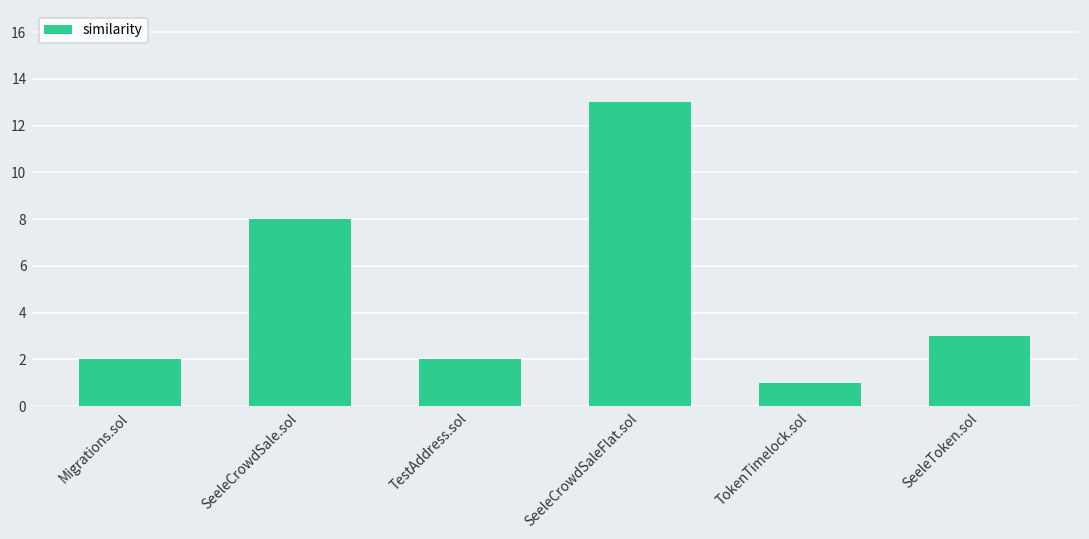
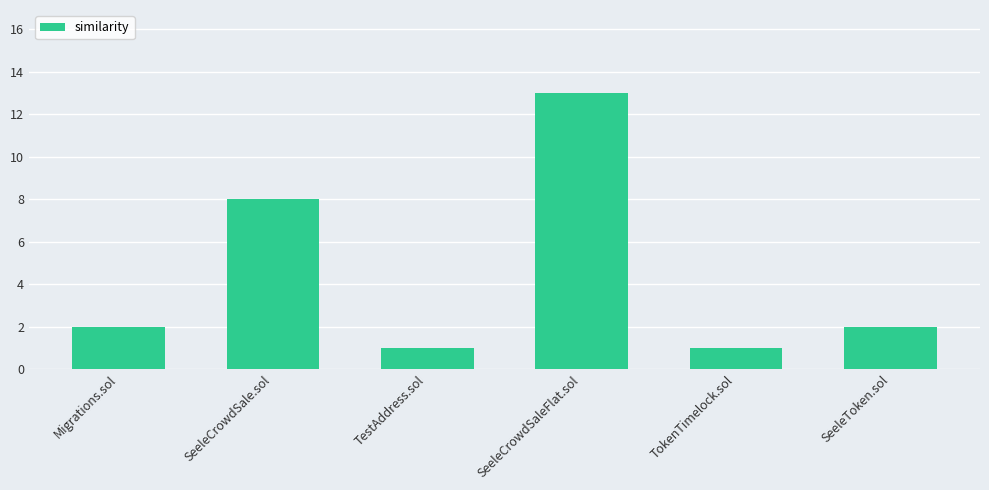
TestAddress.sol: 2 -> 1
SeeleToken.sol: 3 -> 2
